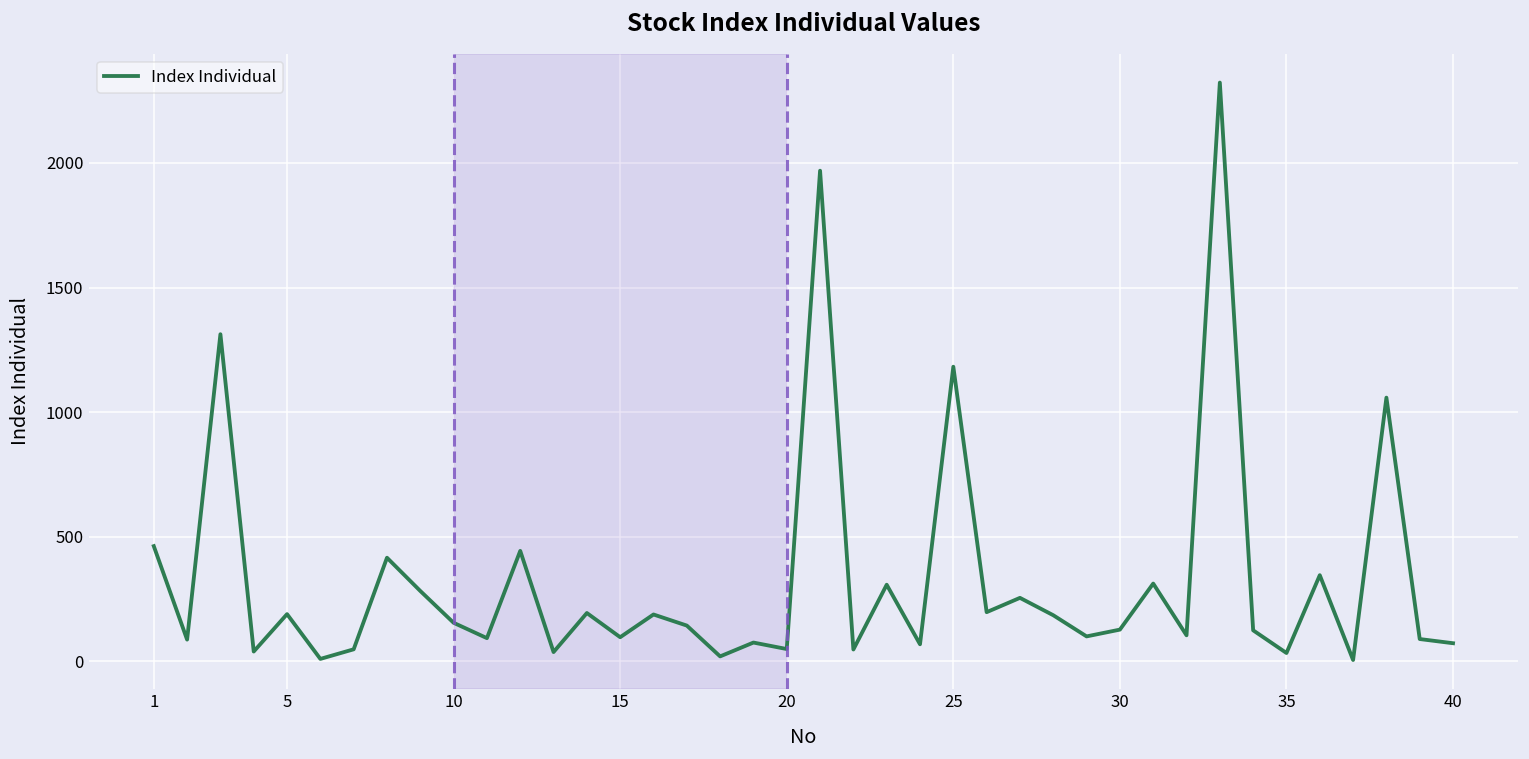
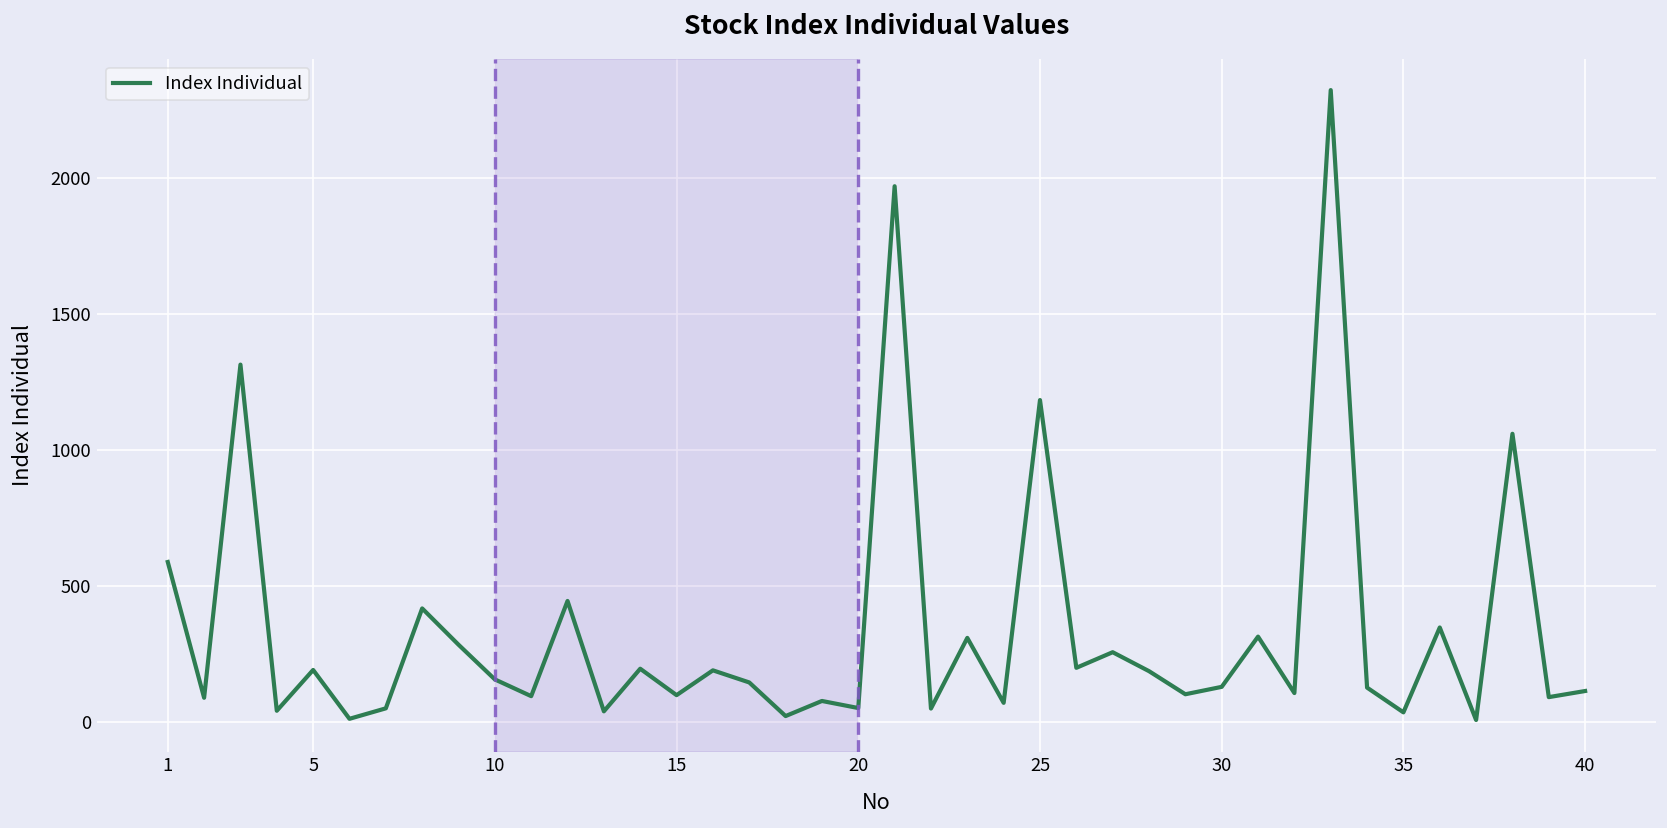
1: 460 -> 590
40: 70 -> 110
